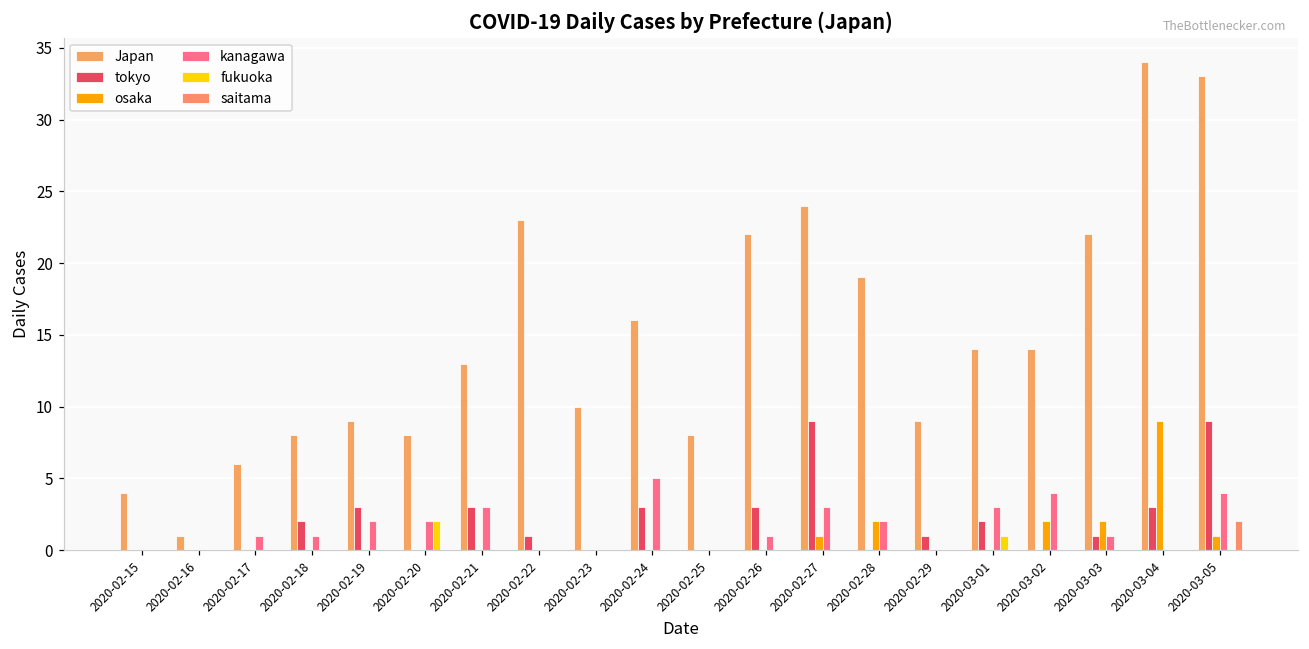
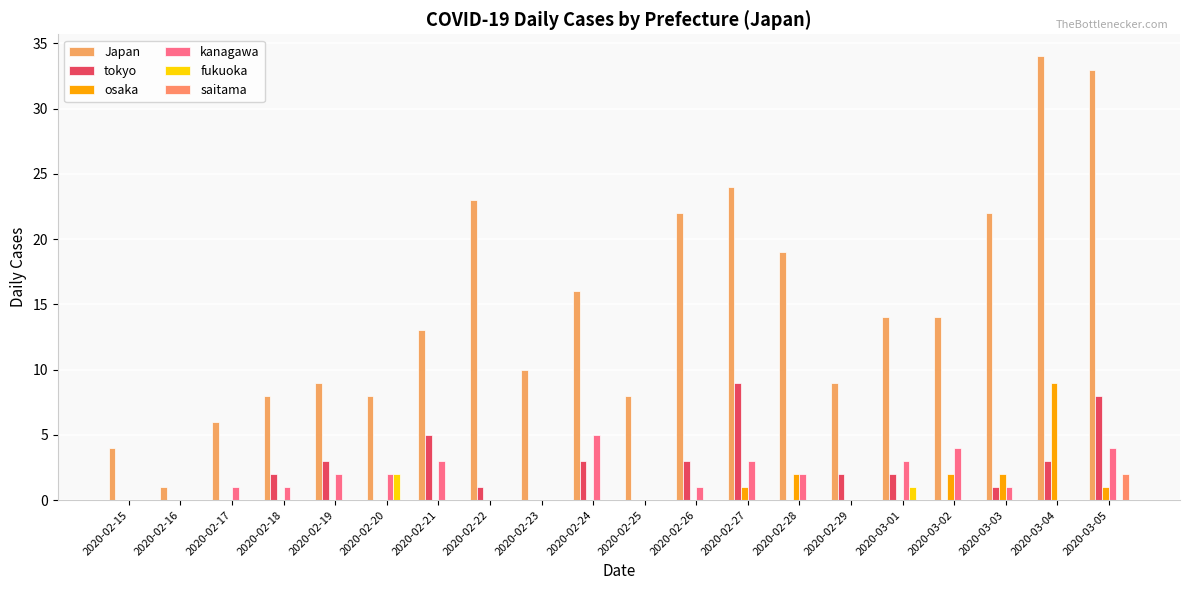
tokyo, 2020-02-21: 3 -> 5
tokyo, 2020-02-29: 1 -> 2
tokyo, 2020-03-05: 9 -> 8
